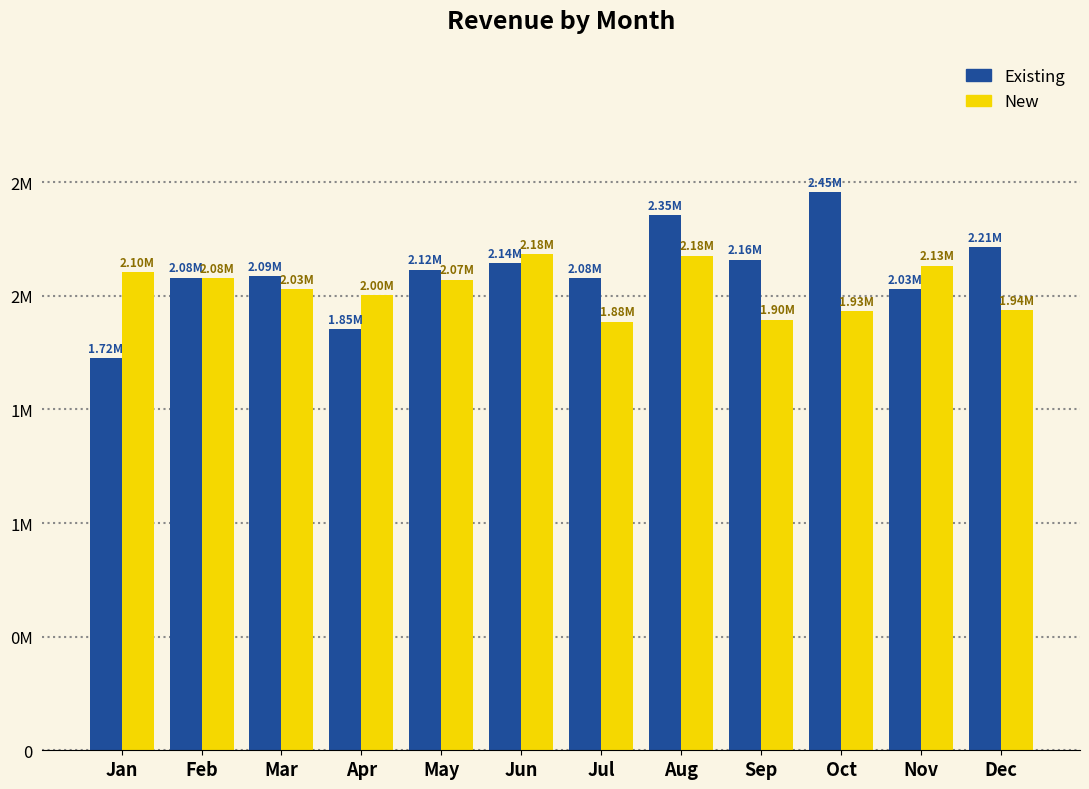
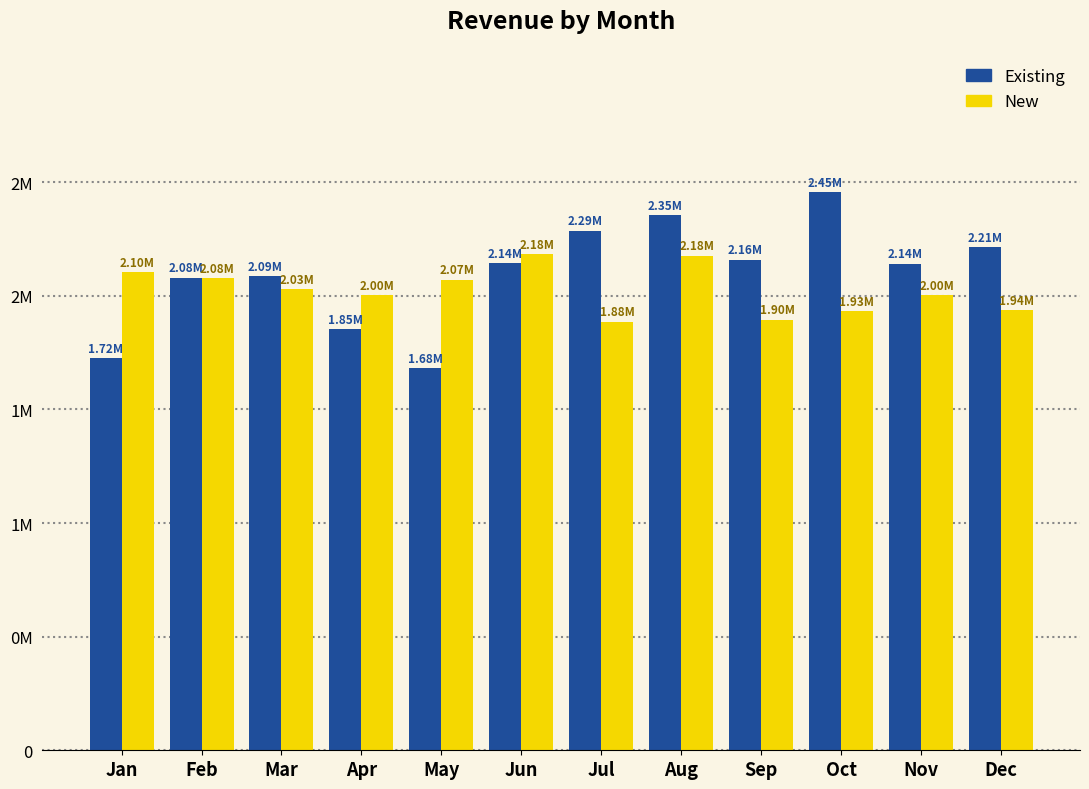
Existing, May: 2.12M -> 1.68M
Existing, Jul: 2.08M -> 2.29M
Existing, Nov: 2.03M -> 2.14M
New, Nov: 2.13M -> 2.00M
